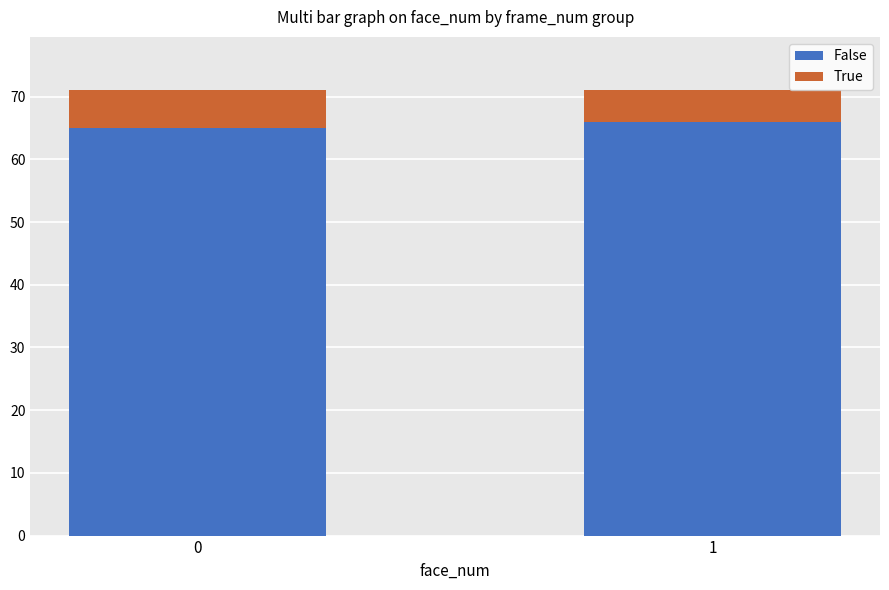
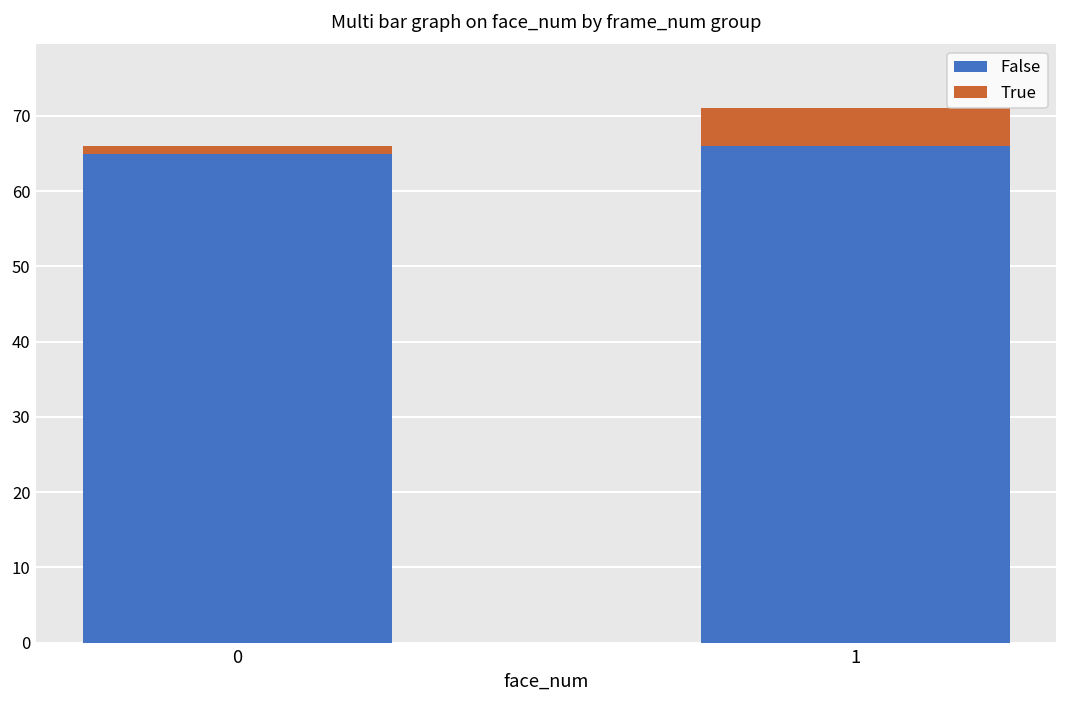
True, 0: 6 -> 1
